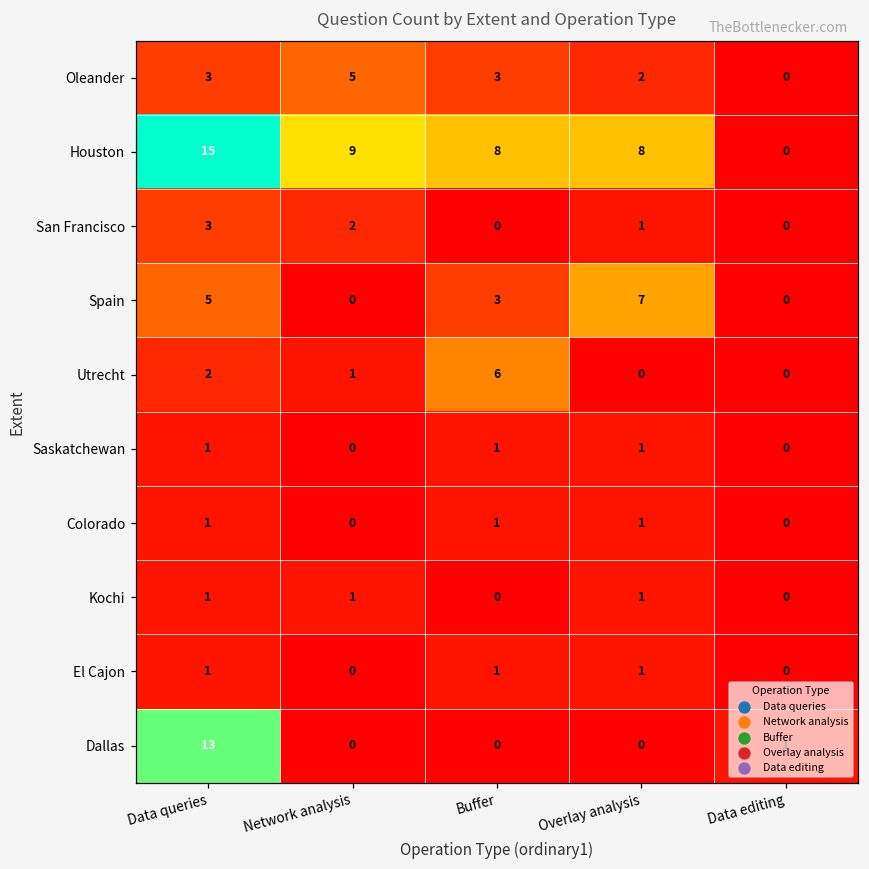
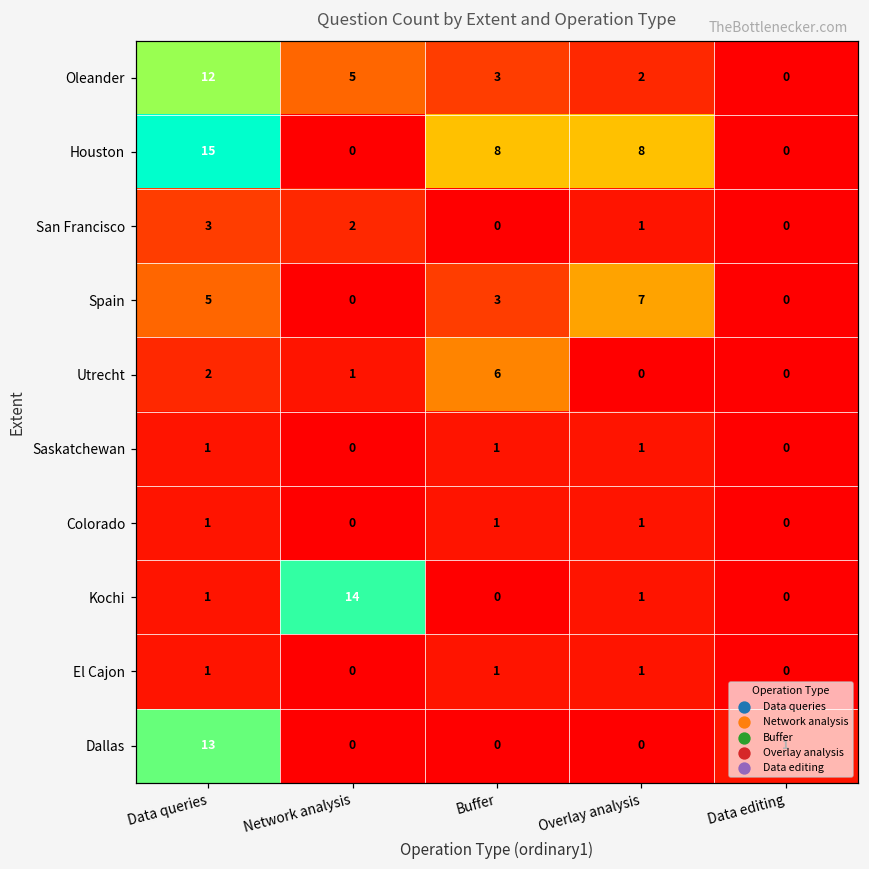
Oleander, Data queries: 3 -> 12
Houston, Network analysis: 9 -> 0
Kochi, Network analysis: 1 -> 14
